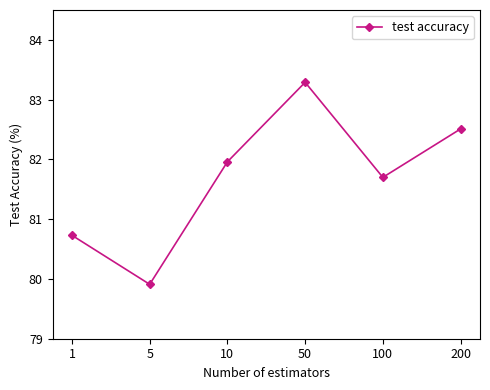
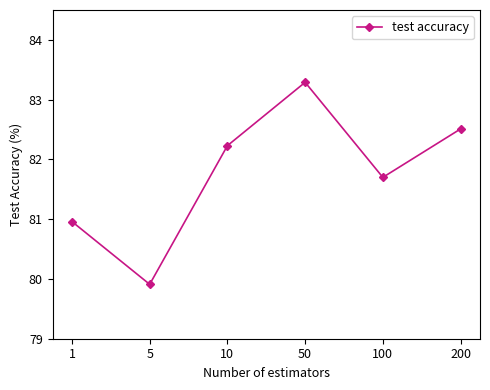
1: 80.7 -> 81.0
10: 82.0 -> 82.2
